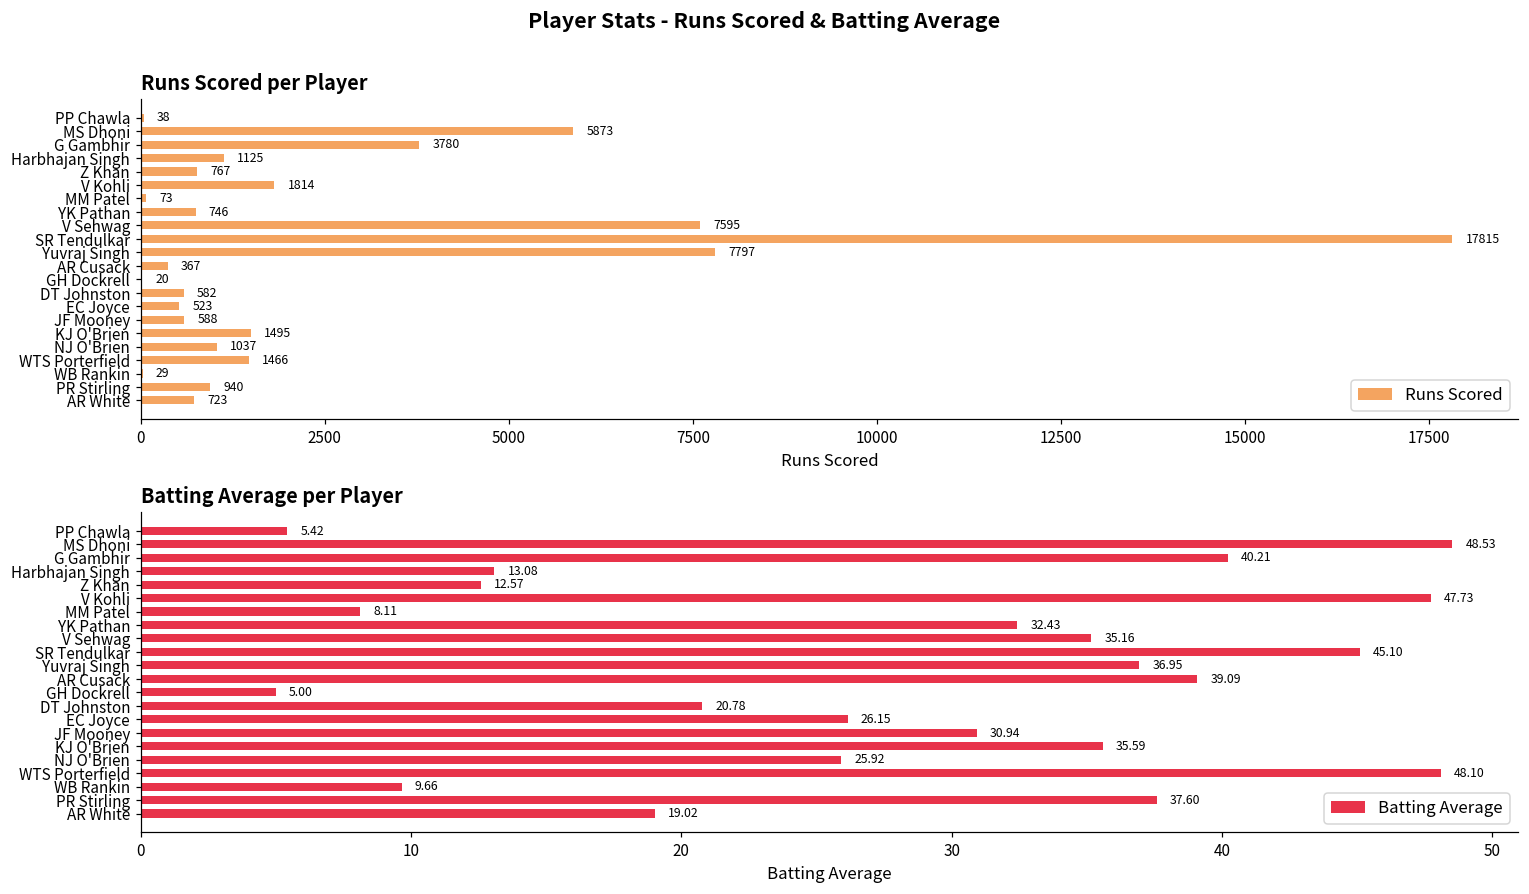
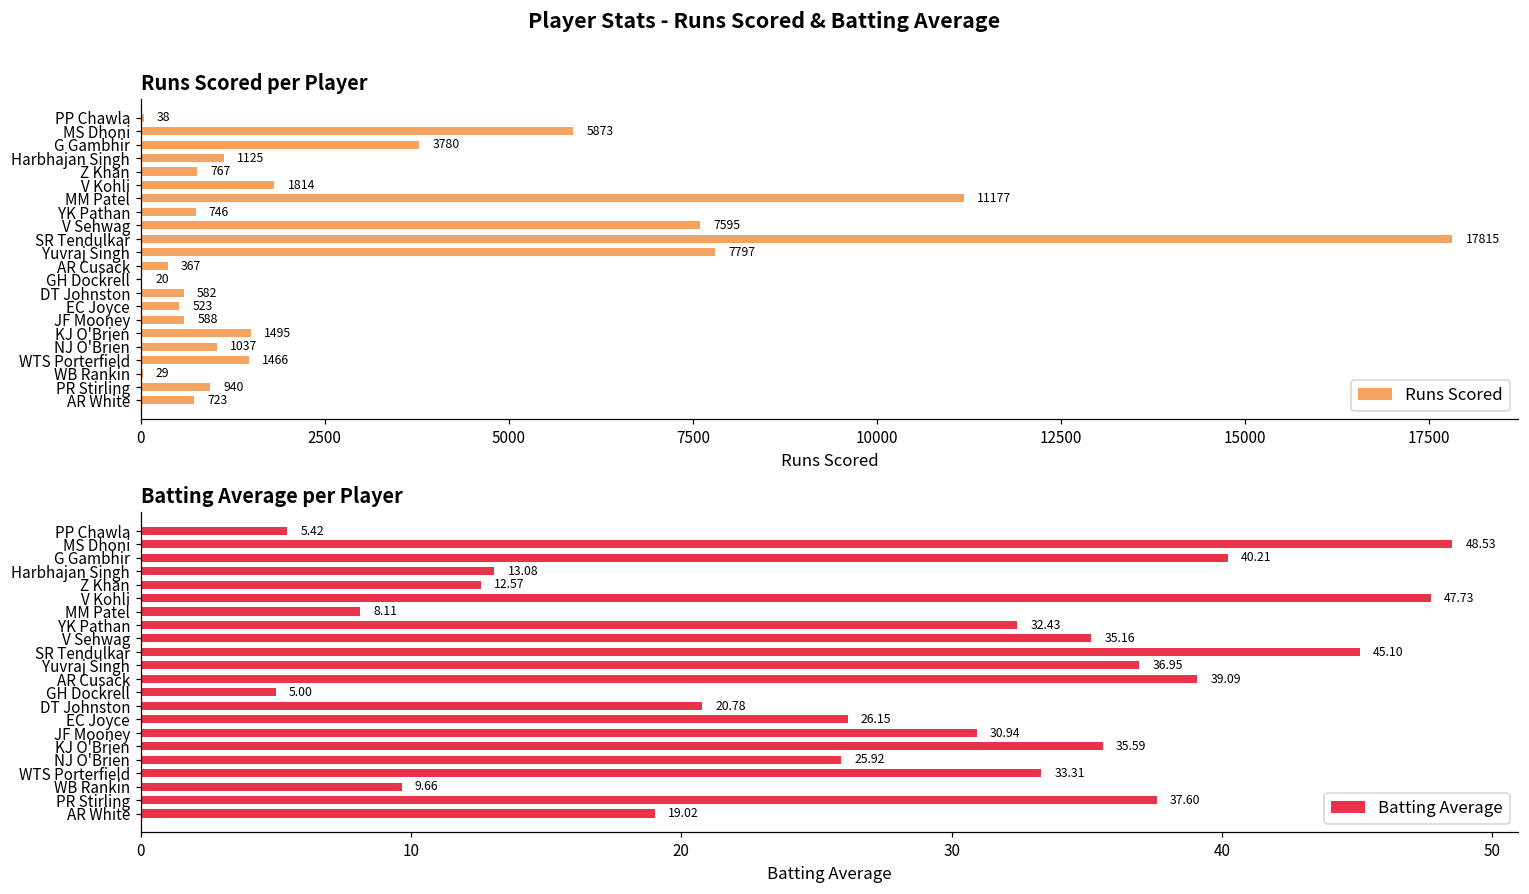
Runs Scored per Player, MM Patel: 73 -> 11177
Batting Average per Player, WTS Porterfield: 48.10 -> 33.31
